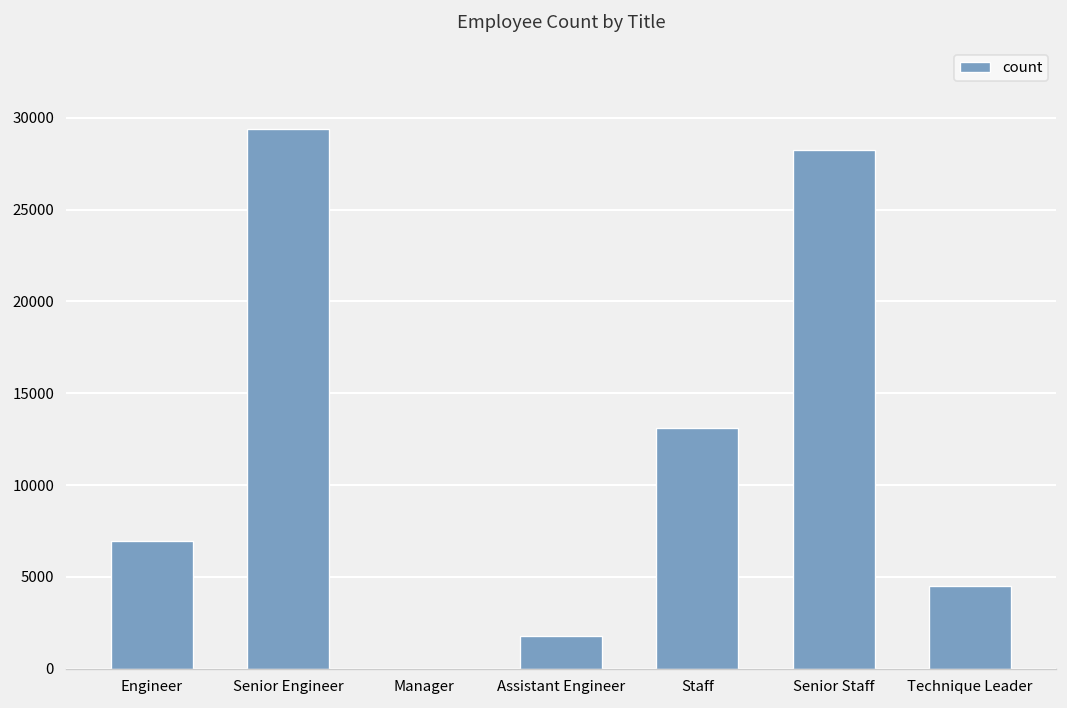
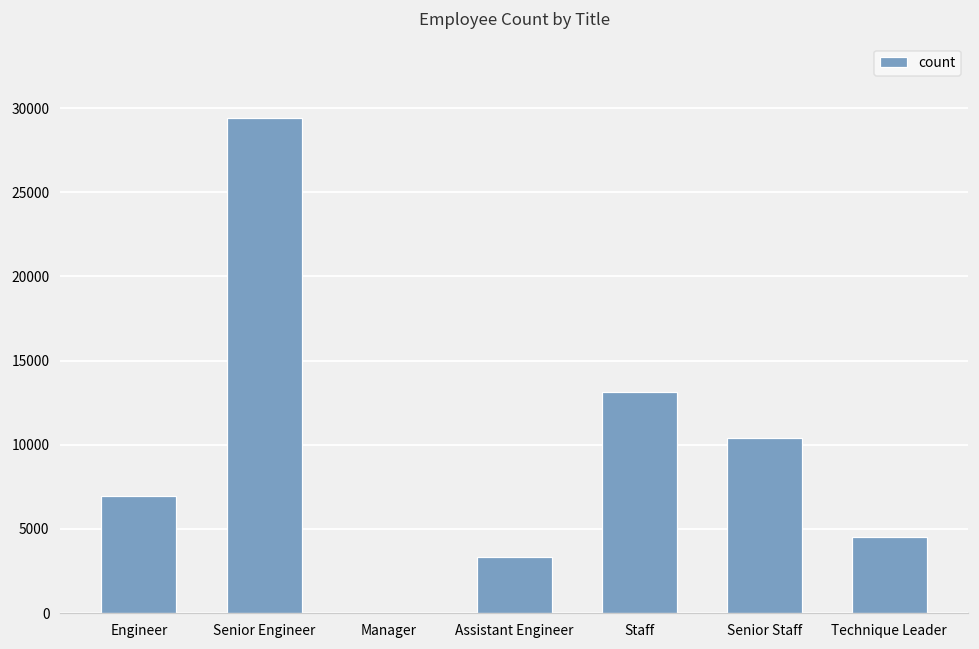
Assistant Engineer: 1800 -> 3300
Senior Staff: 28300 -> 10400
